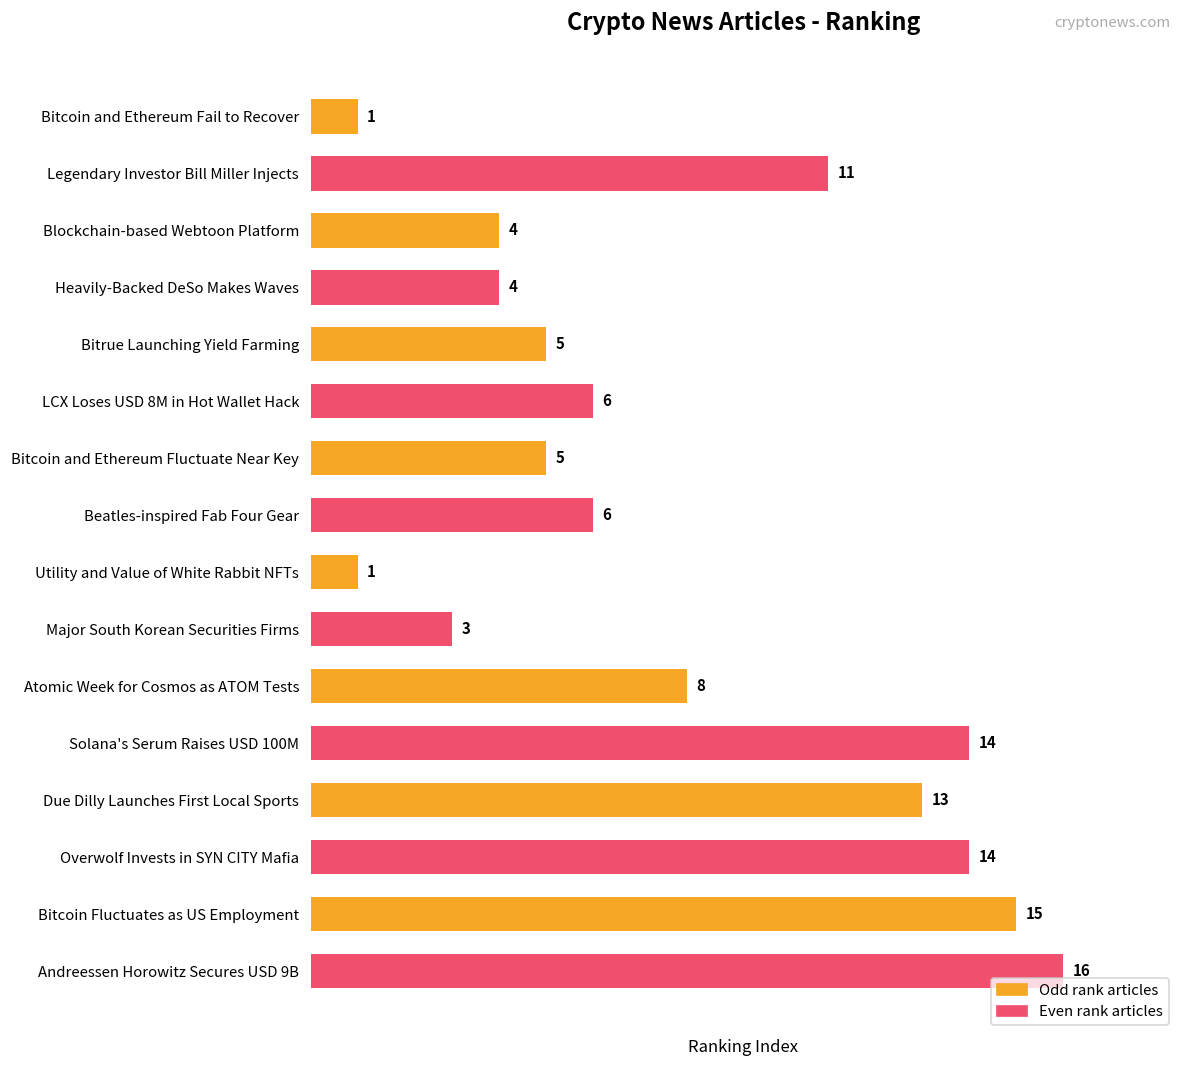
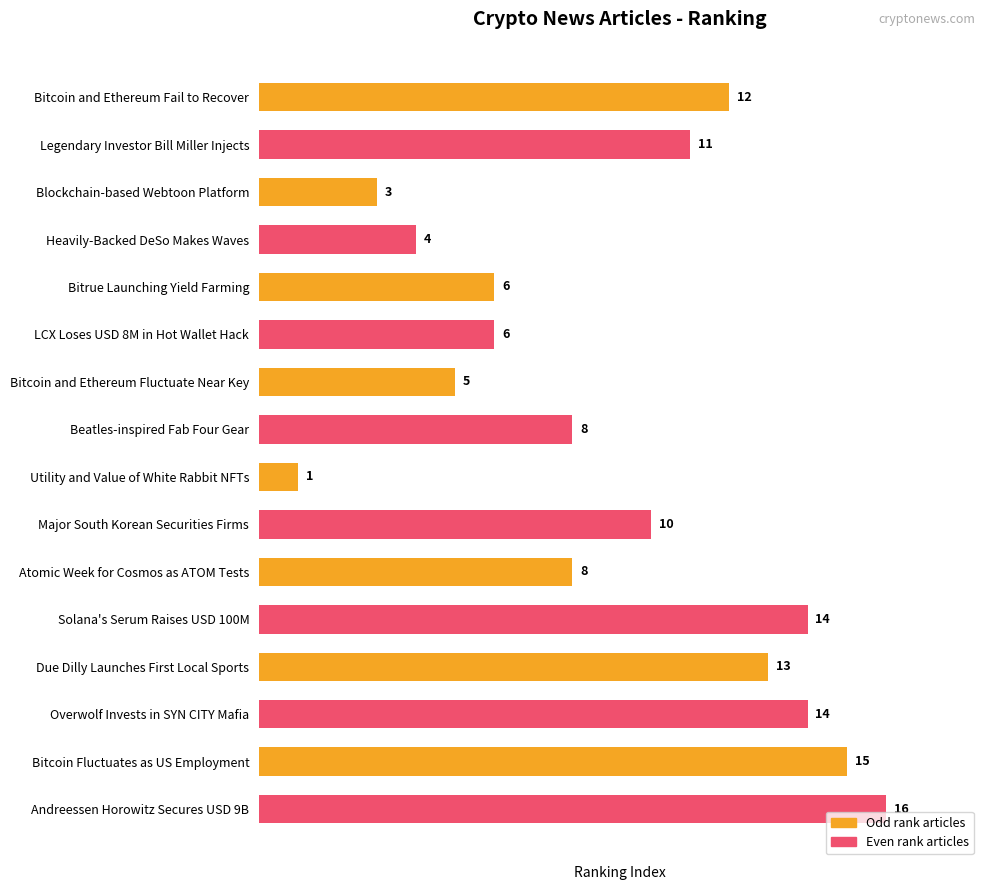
Bitcoin and Ethereum Fail to Recover: 1 -> 12
Blockchain-based Webtoon Platform: 4 -> 3
Bitrue Launching Yield Farming: 5 -> 6
Beatles-inspired Fab Four Gear: 6 -> 8
Major South Korean Securities Firms: 3 -> 10
